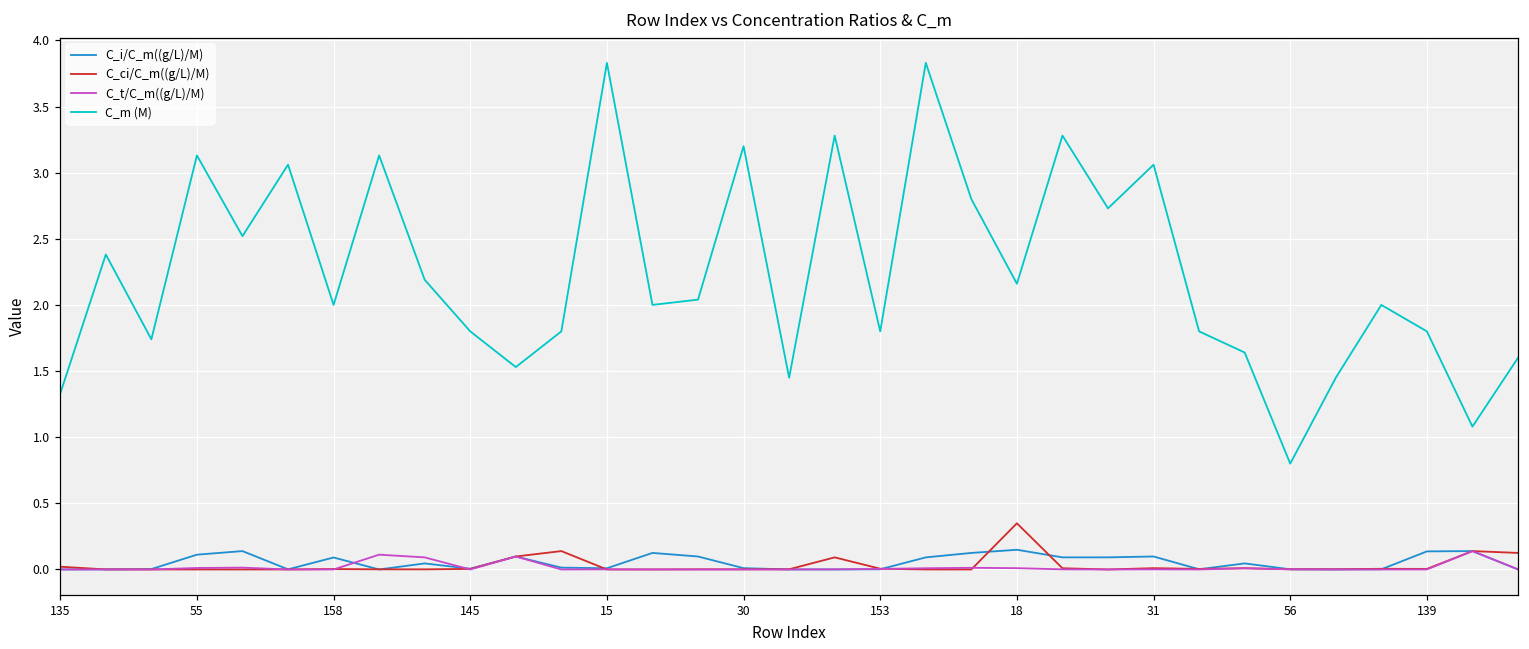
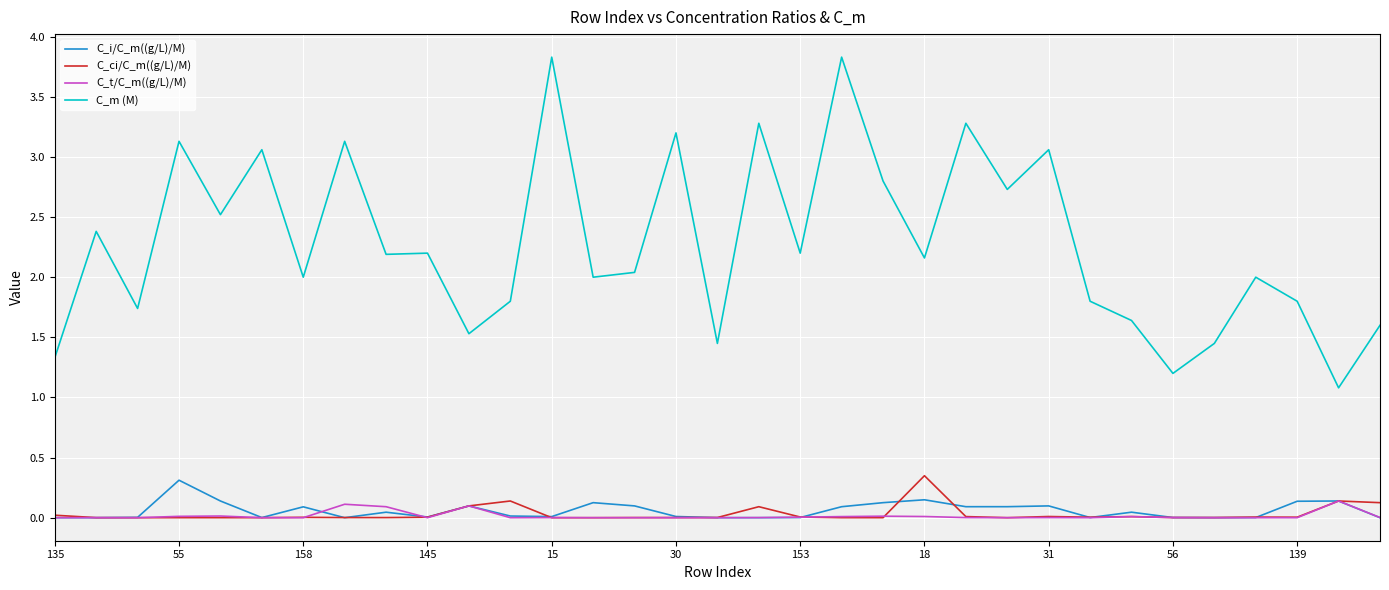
C_i/C_m((g/L)/M), 55: 0.11 -> 0.31
C_m (M), 145: 1.8 -> 2.2
C_m (M), 153: 1.8 -> 2.2
C_m (M), 56: 0.8 -> 1.2
